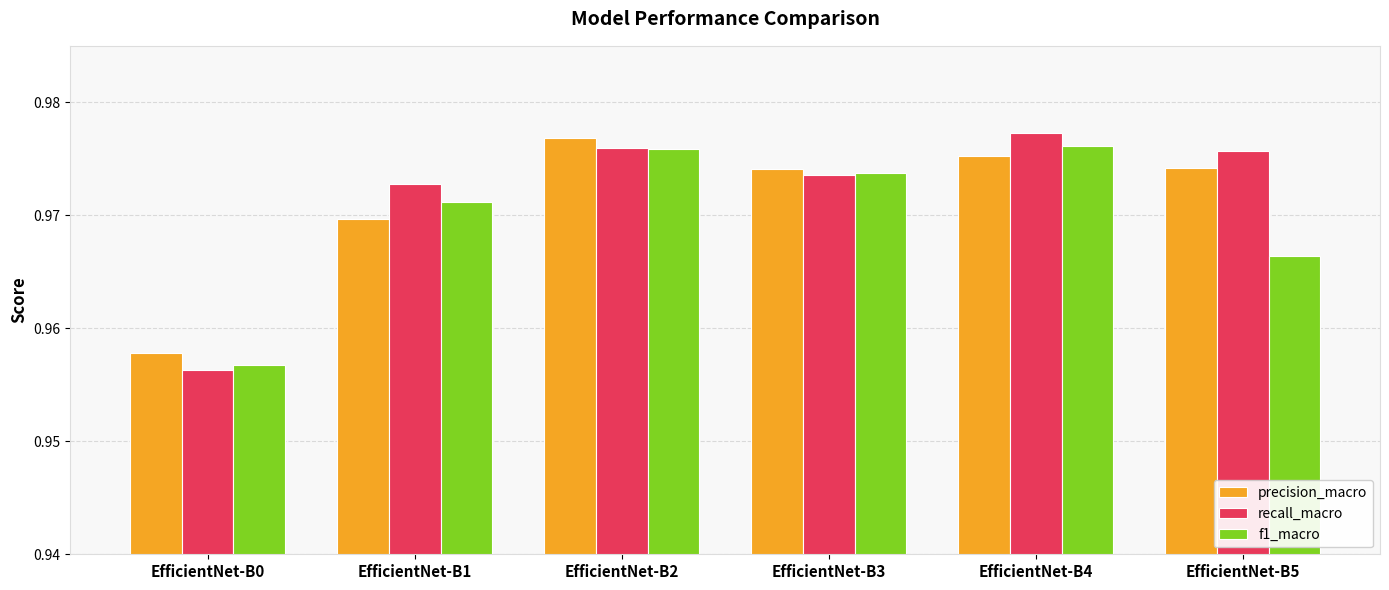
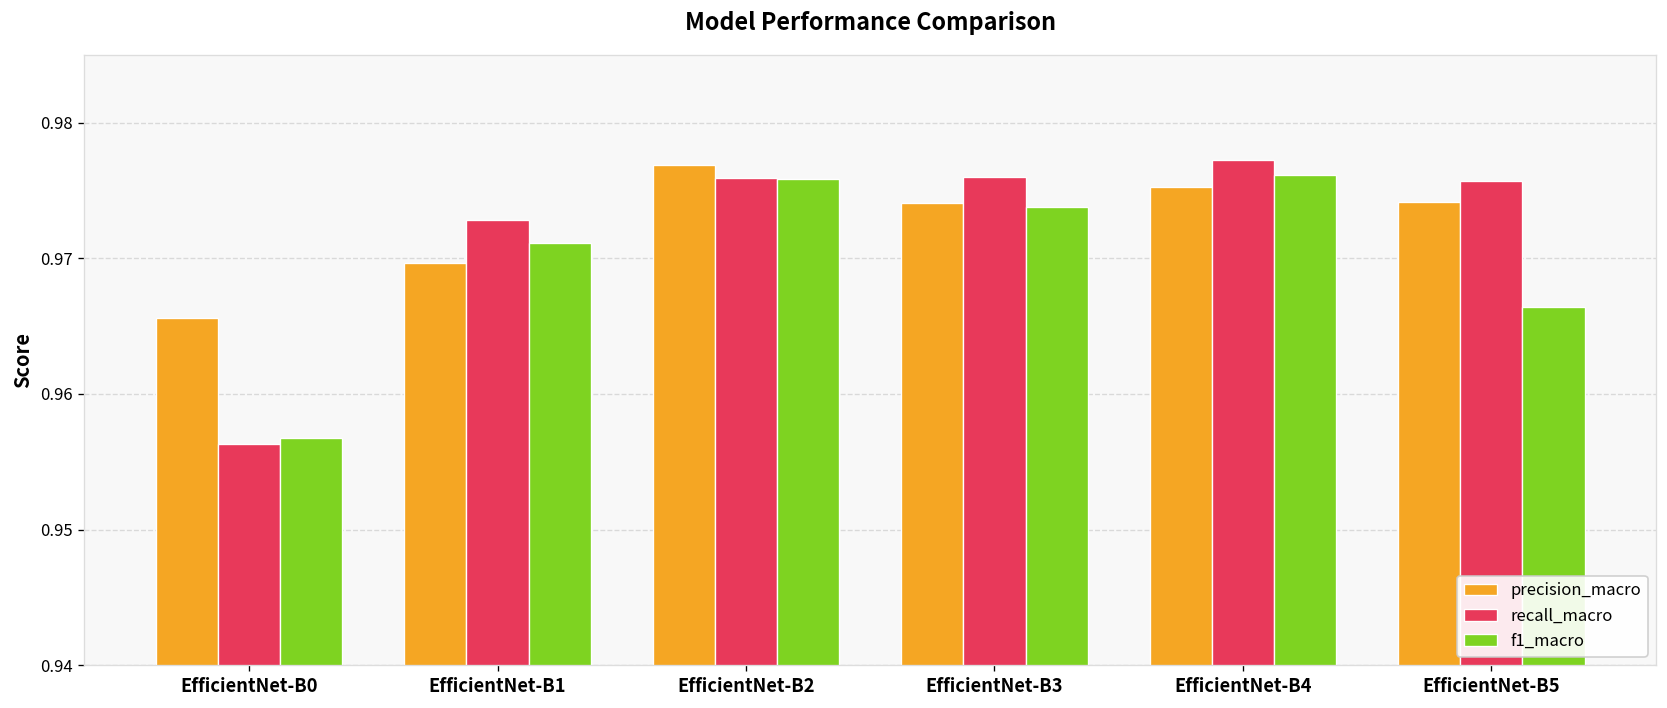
precision_macro, EfficientNet-B0: 0.9578 -> 0.9656
recall_macro, EfficientNet-B3: 0.9736 -> 0.9760
